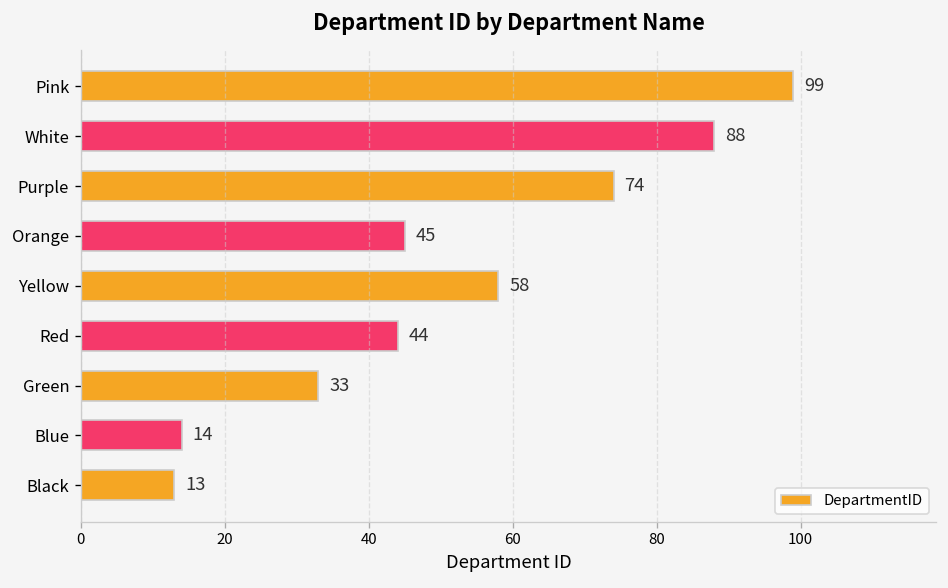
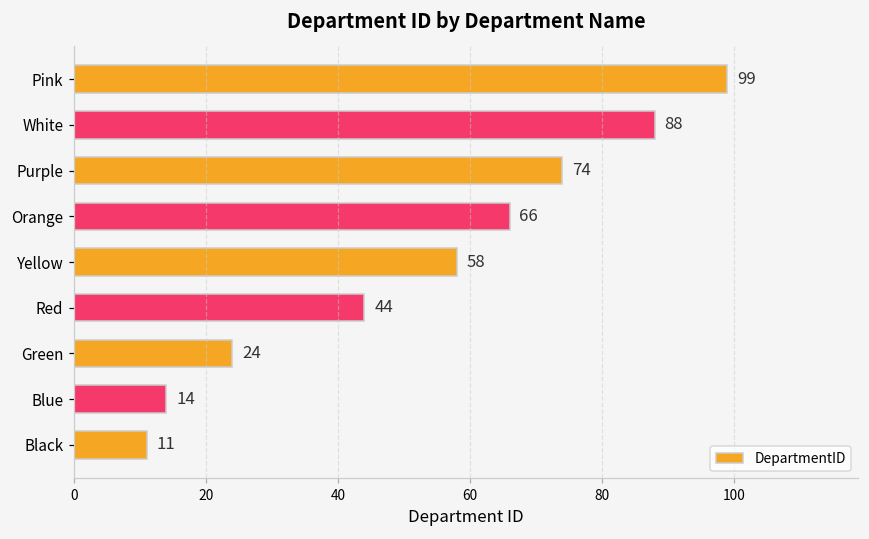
Orange: 45 -> 66
Green: 33 -> 24
Black: 13 -> 11
